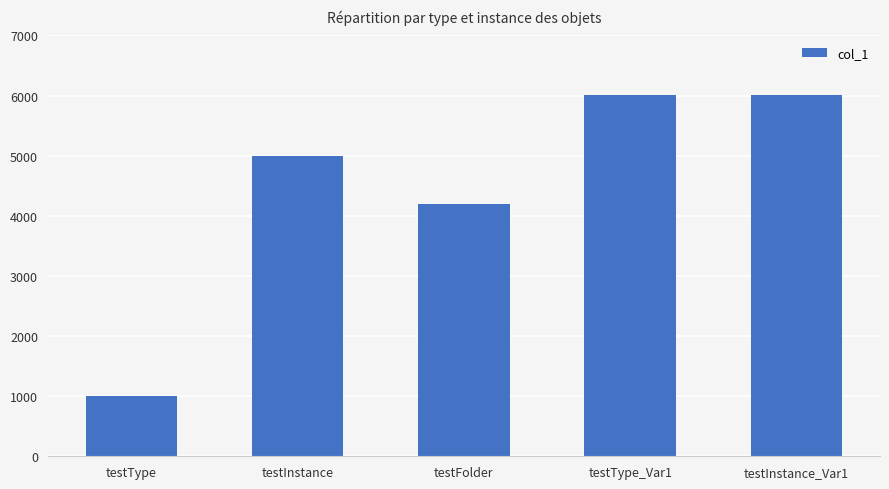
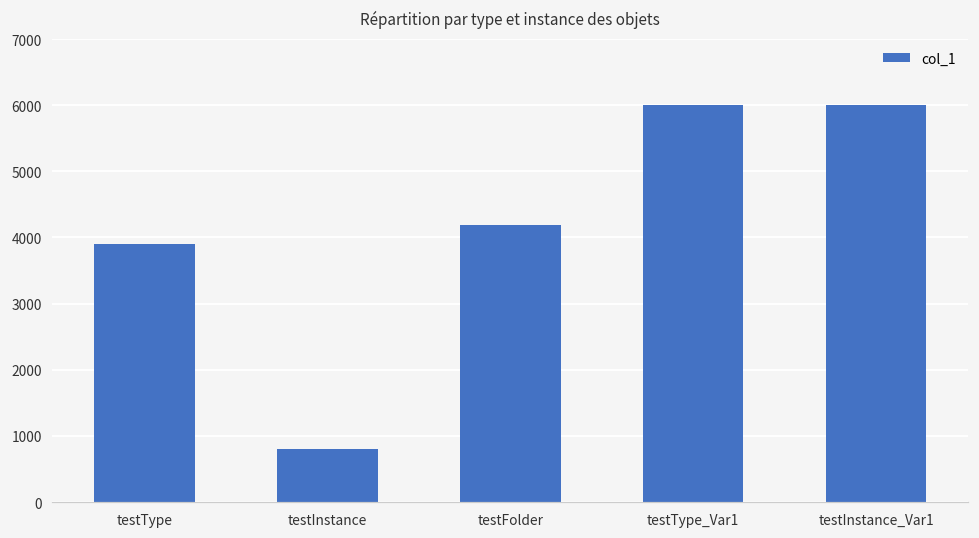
testType: 1000 -> 3900
testInstance: 5000 -> 800
